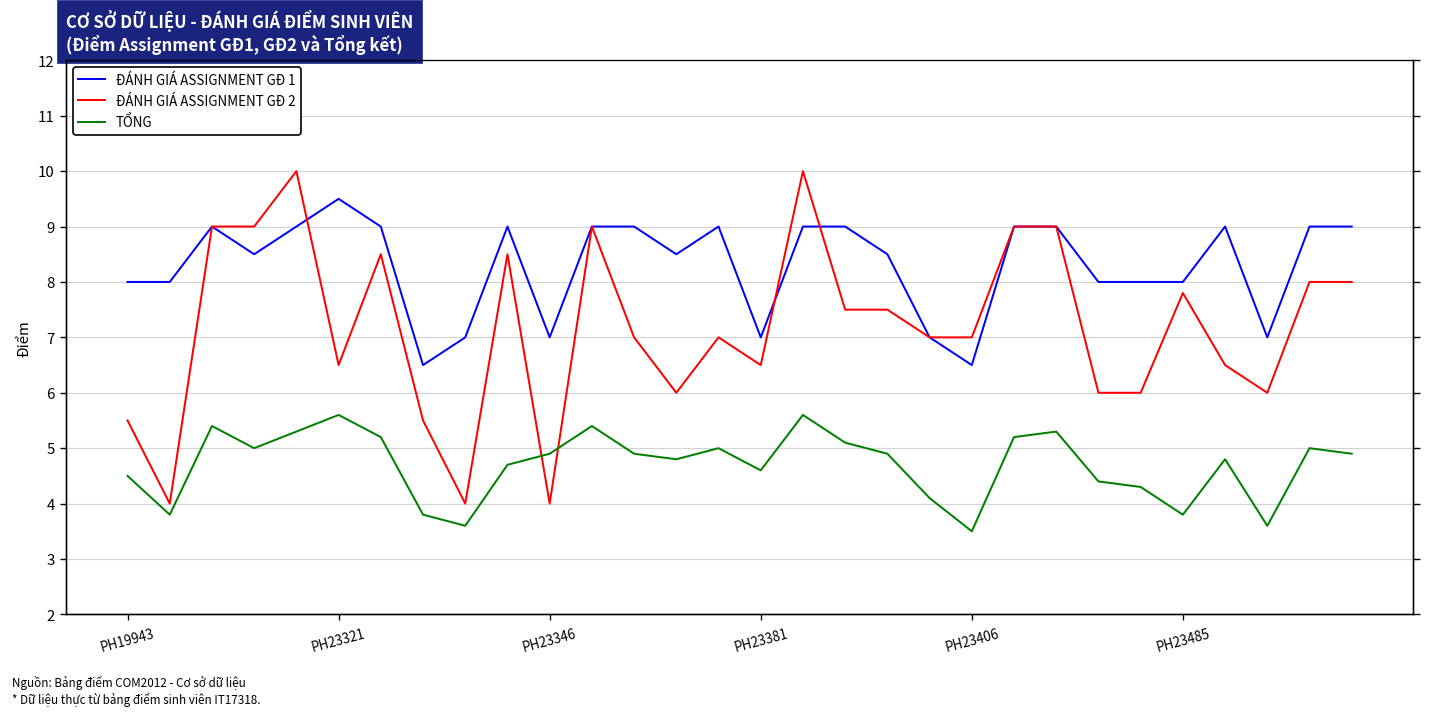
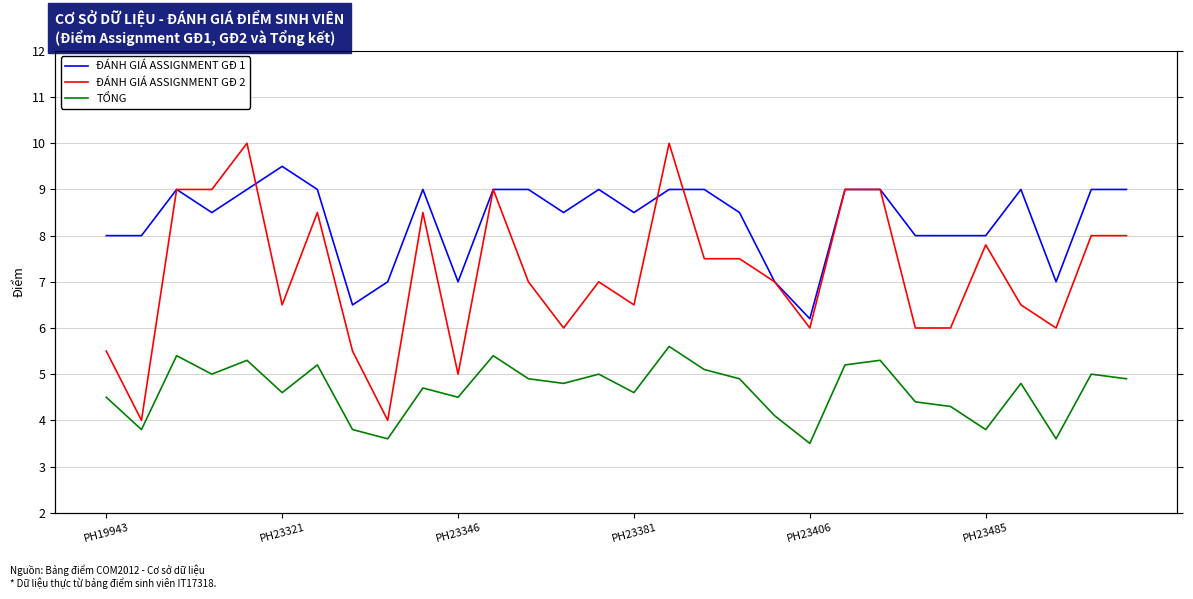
TỔNG, PH23321: 5.6 -> 4.6
ĐÁNH GIÁ ASSIGNMENT GĐ 2, PH23346: 4 -> 5
TỔNG, PH23346: 4.9 -> 4.5
ĐÁNH GIÁ ASSIGNMENT GĐ 1, PH23381: 7.0 -> 8.5
ĐÁNH GIÁ ASSIGNMENT GĐ 1, PH23406: 6.5 -> 6.2
ĐÁNH GIÁ ASSIGNMENT GĐ 2, PH23406: 7 -> 6
